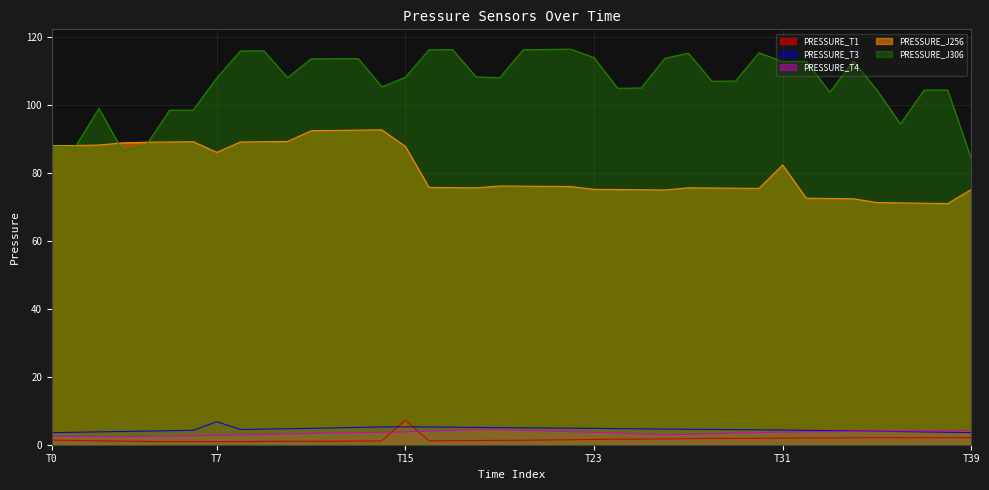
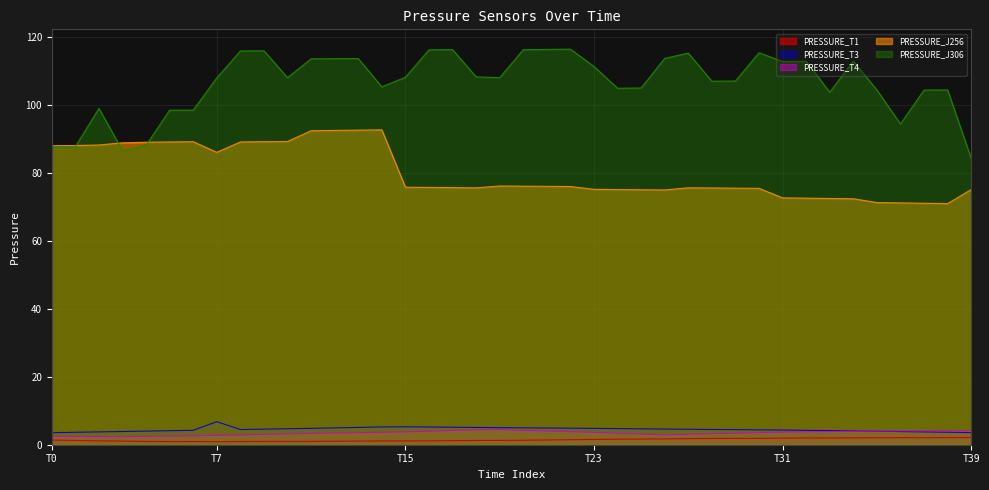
PRESSURE_T1, T15: 7 -> 1
PRESSURE_J256, T15: 88 -> 76
PRESSURE_J306, T23: 114 -> 111
PRESSURE_J256, T31: 82 -> 73
